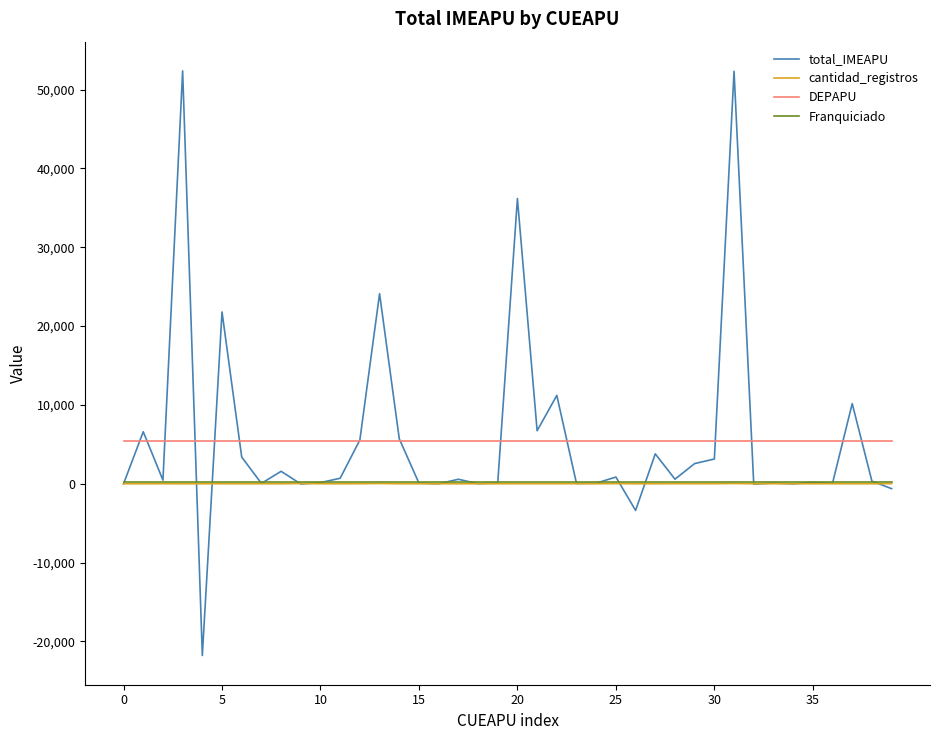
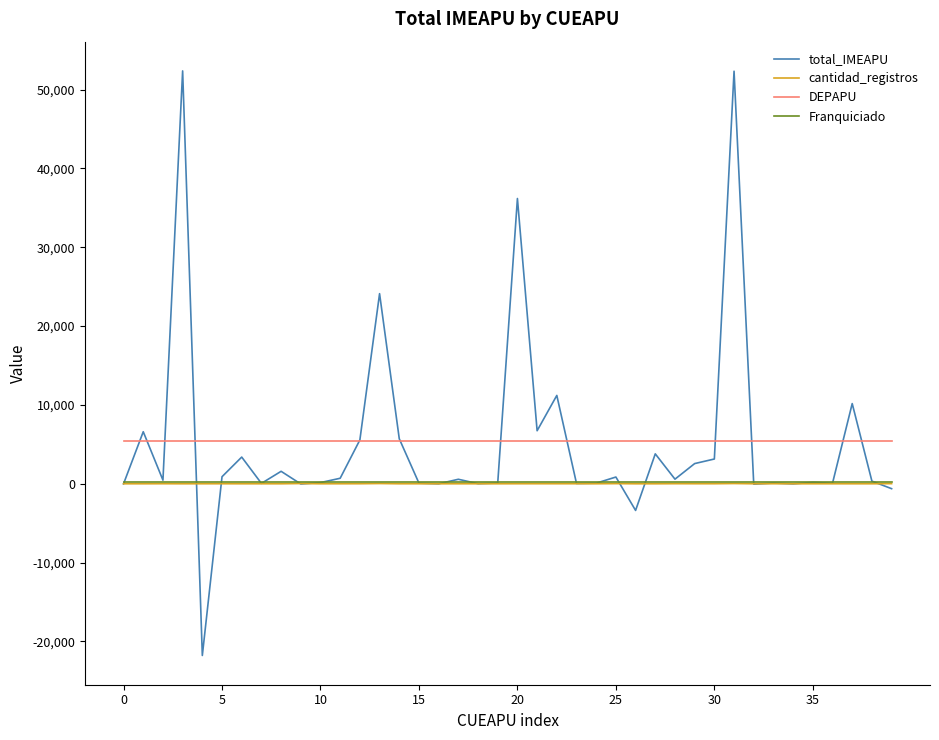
total_IMEAPU, 5: 22,000 -> 1,000
